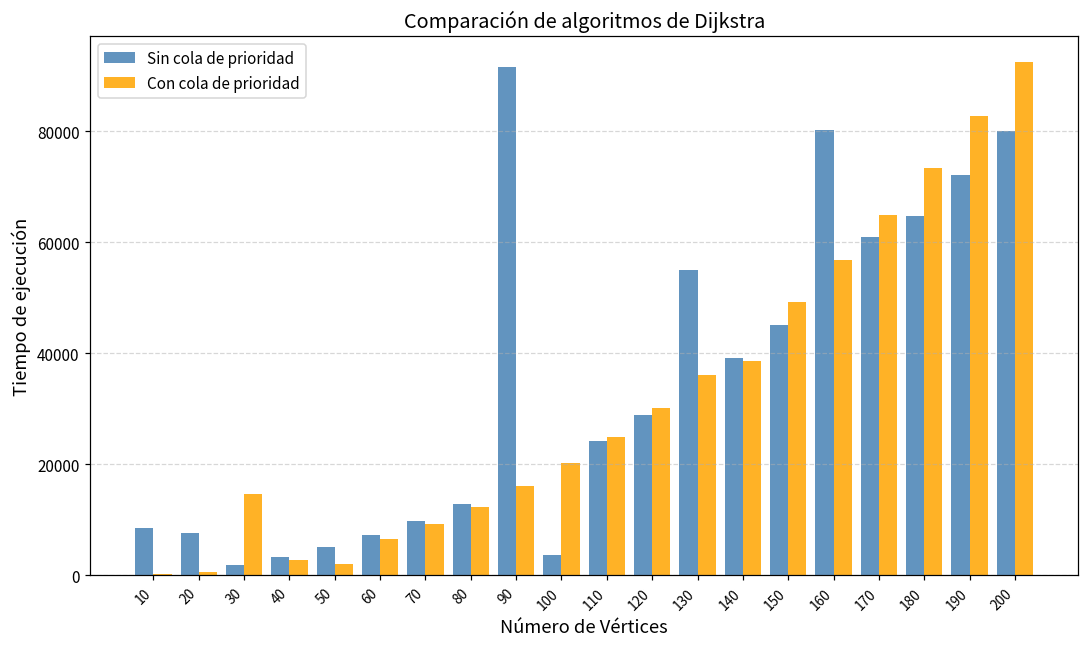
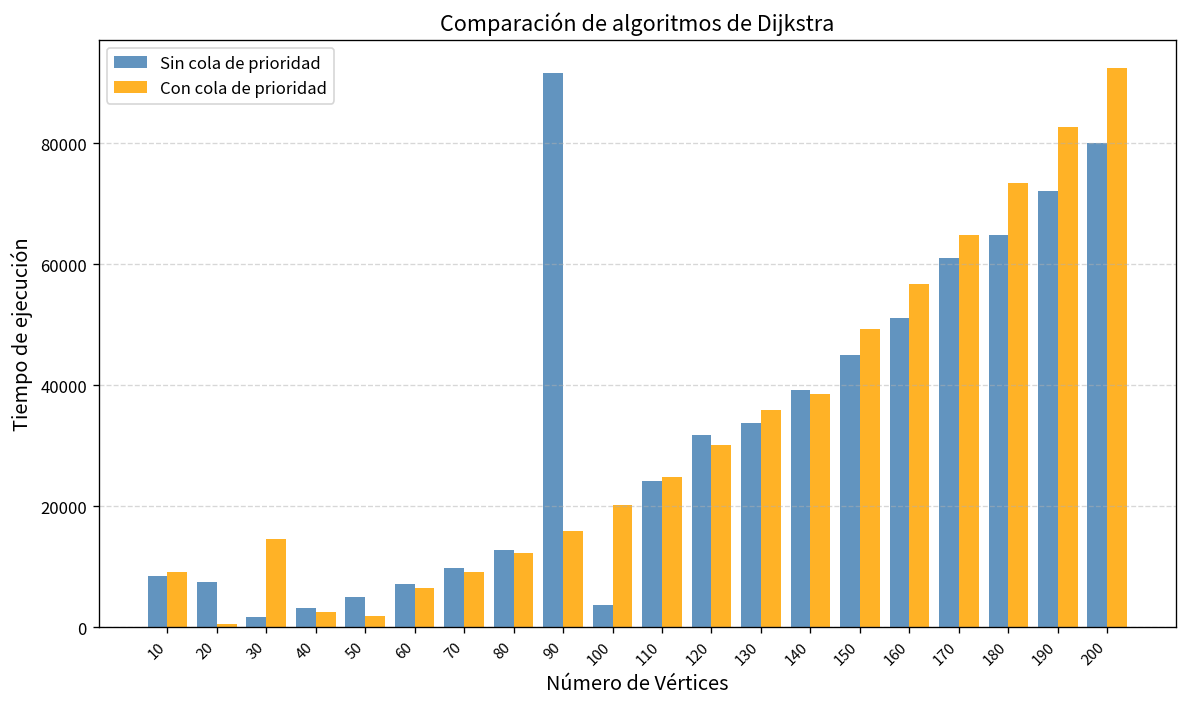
Con cola de prioridad, 10: 0 -> 9000
Sin cola de prioridad, 120: 29000 -> 32000
Sin cola de prioridad, 130: 55000 -> 34000
Sin cola de prioridad, 160: 80000 -> 51000
